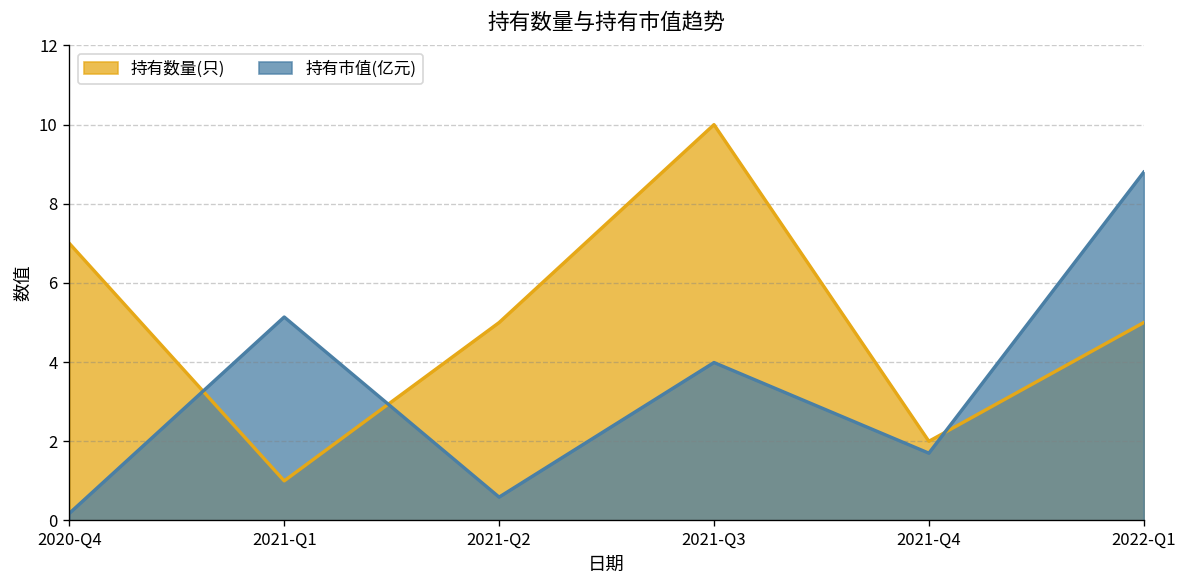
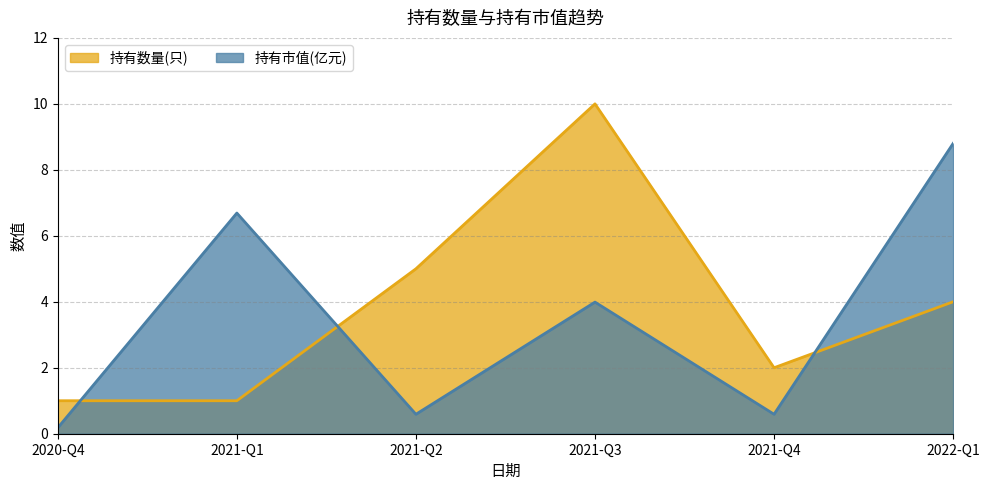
持有数量(只), 2020-Q4: 7 -> 1
持有市值(亿元), 2021-Q1: 5.1 -> 6.7
持有市值(亿元), 2021-Q4: 1.7 -> 0.6
持有数量(只), 2022-Q1: 5 -> 4
